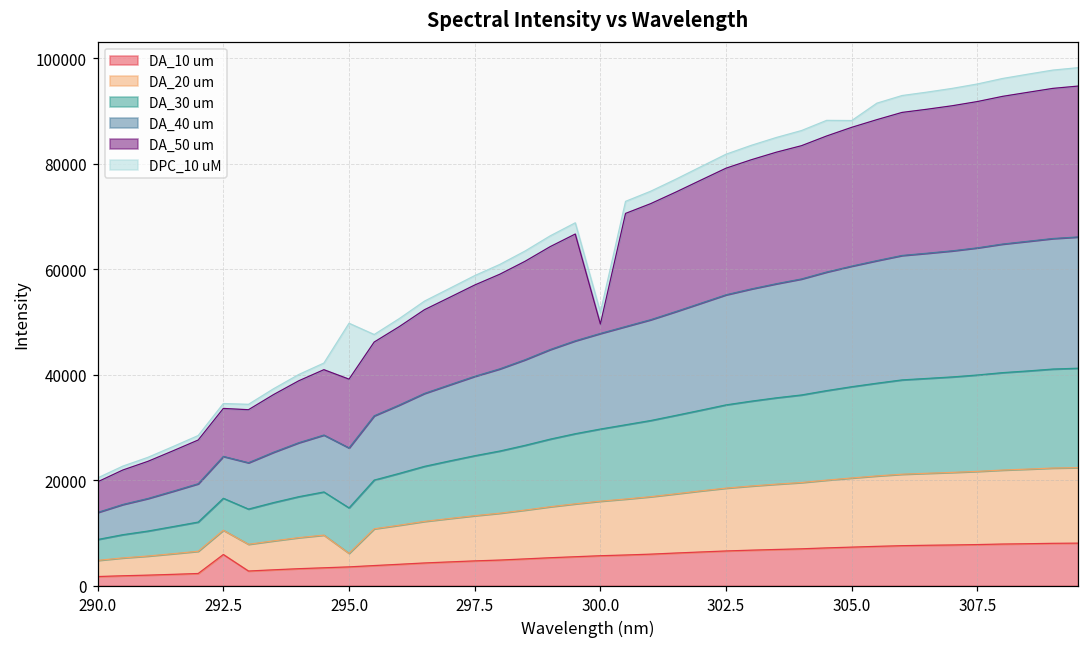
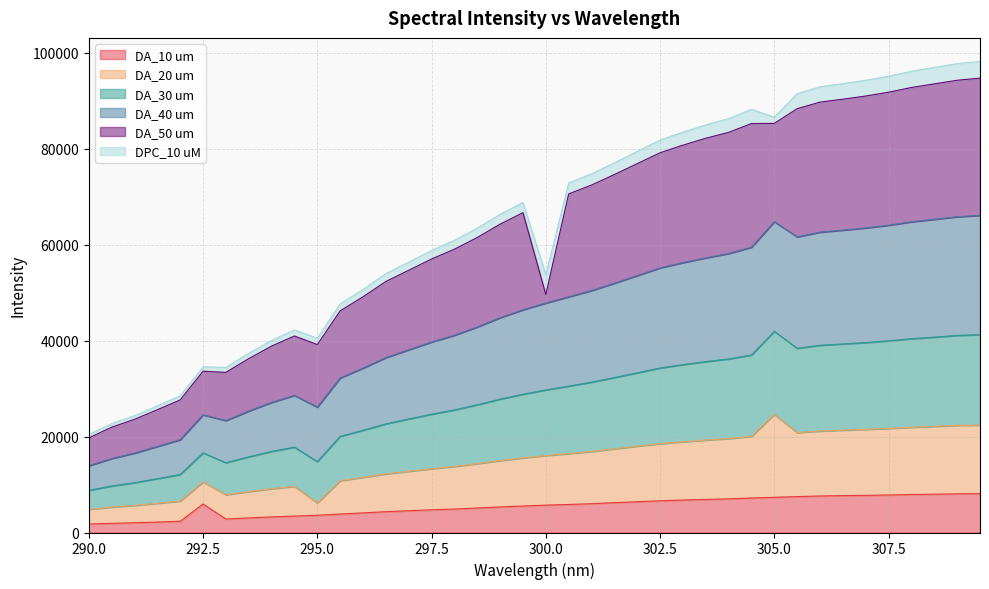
DPC_10 uM, 295.0: 11000 -> 1000
DPC_10 uM, 300.0: 2000 -> 4000
DA_20 um, 305.0: 13000 -> 17000
DA_50 um, 305.0: 26000 -> 21000
